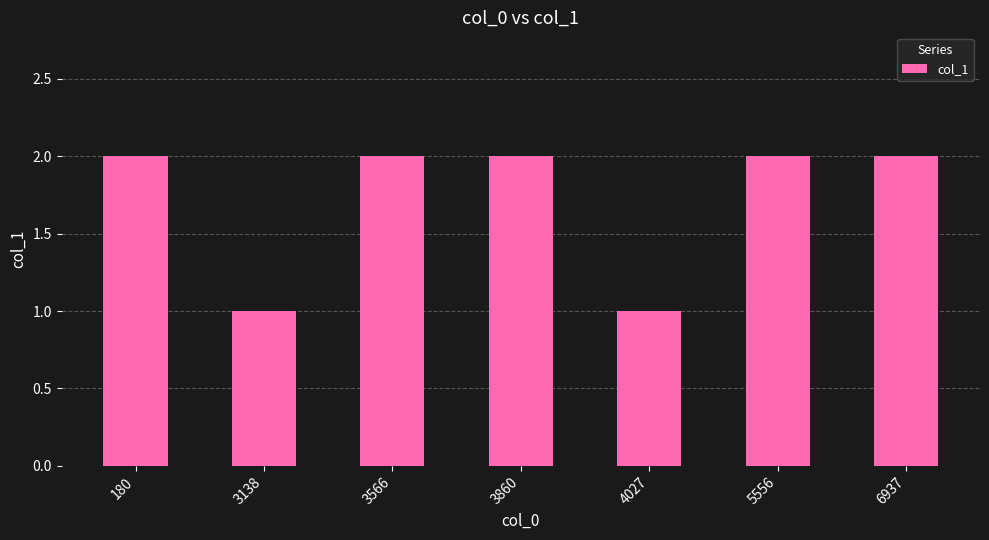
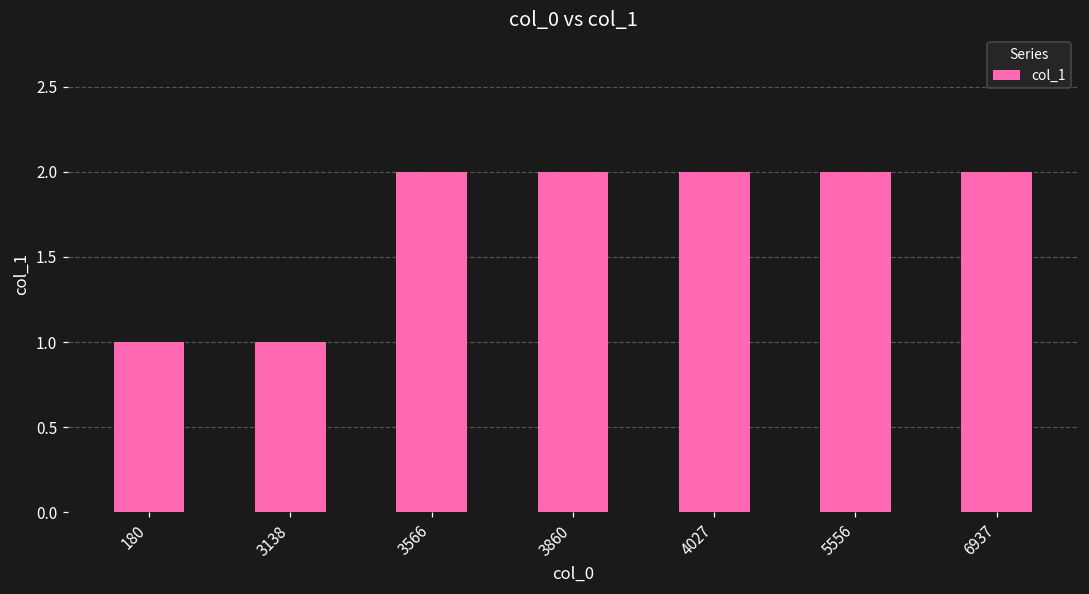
180: 2 -> 1
4027: 1 -> 2
